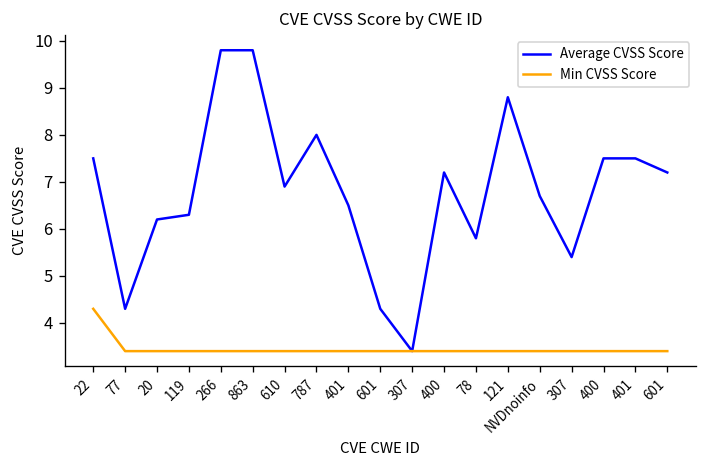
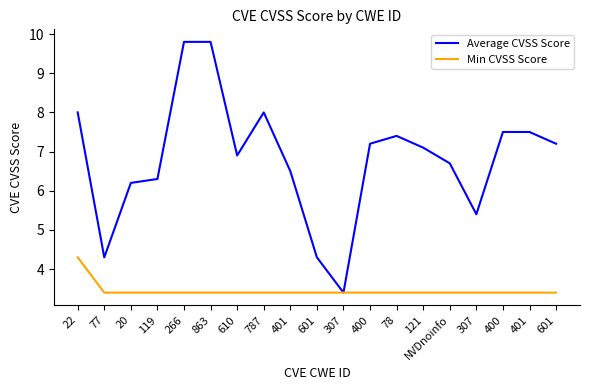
Average CVSS Score, 22: 7.5 -> 8.0
Average CVSS Score, 78: 5.8 -> 7.4
Average CVSS Score, 121: 8.8 -> 7.1
